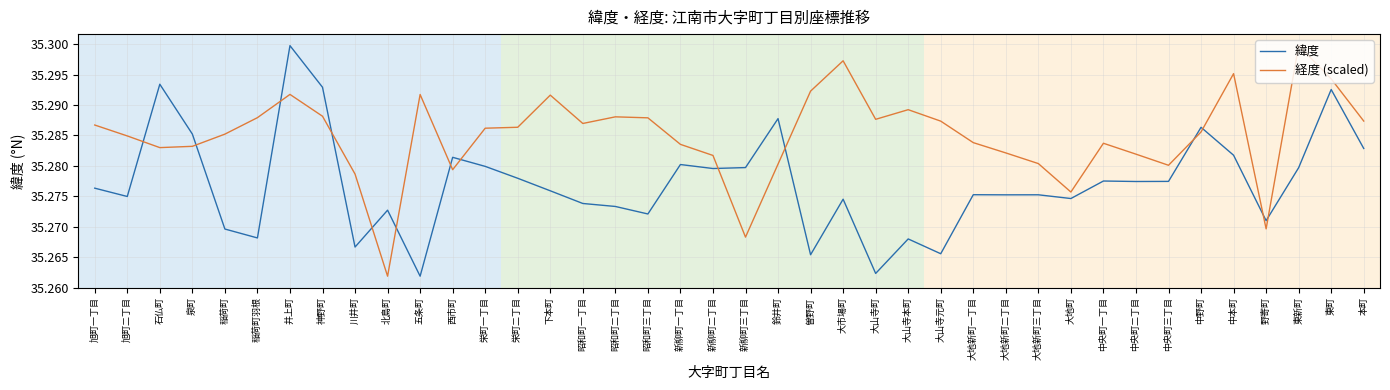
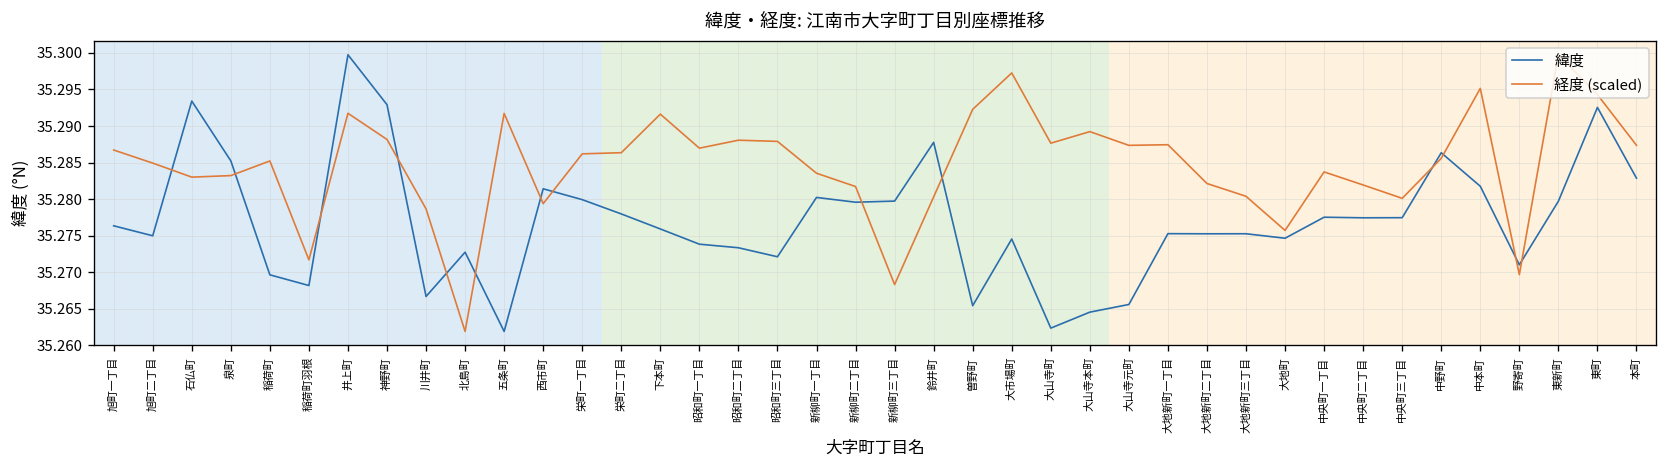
経度 (scaled), 稲荷町羽根: 35.288 -> 35.272
緯度, 大山寺本町: 35.268 -> 35.265
経度 (scaled), 大地新町一丁目: 35.284 -> 35.287
